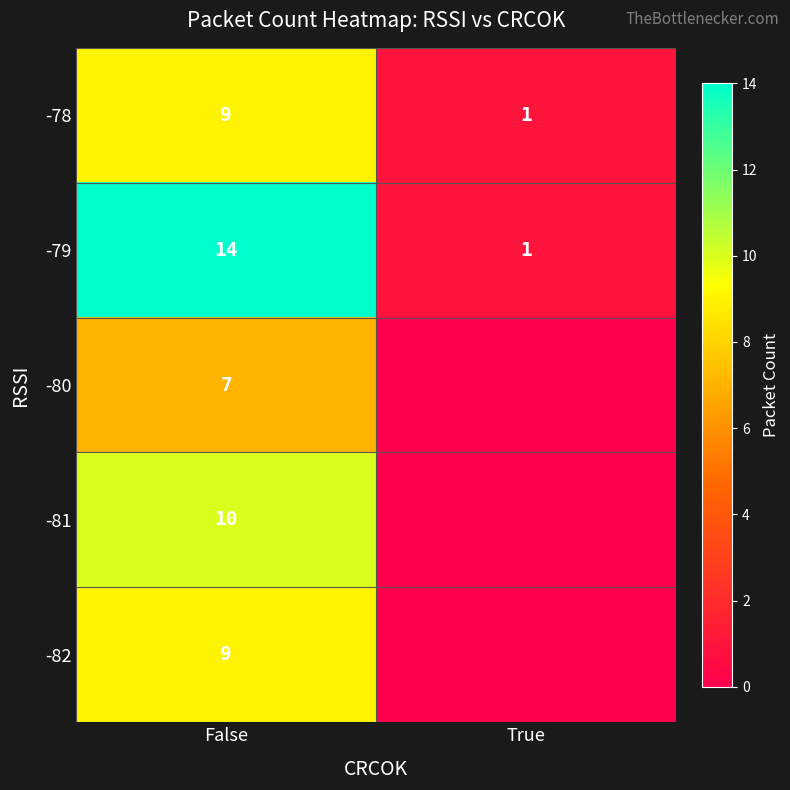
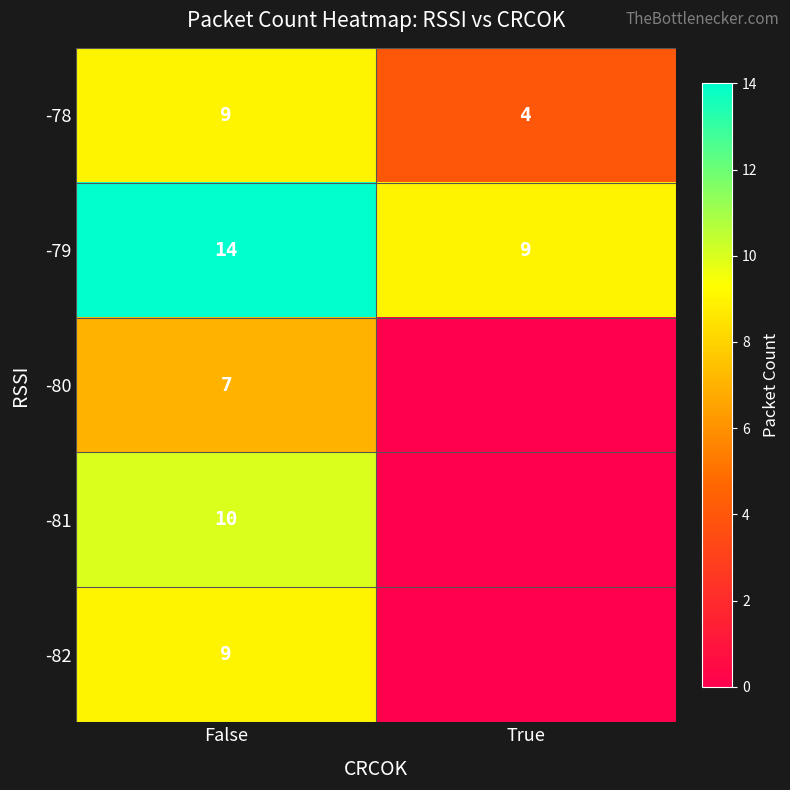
-78, True: 1 -> 4
-79, True: 1 -> 9
